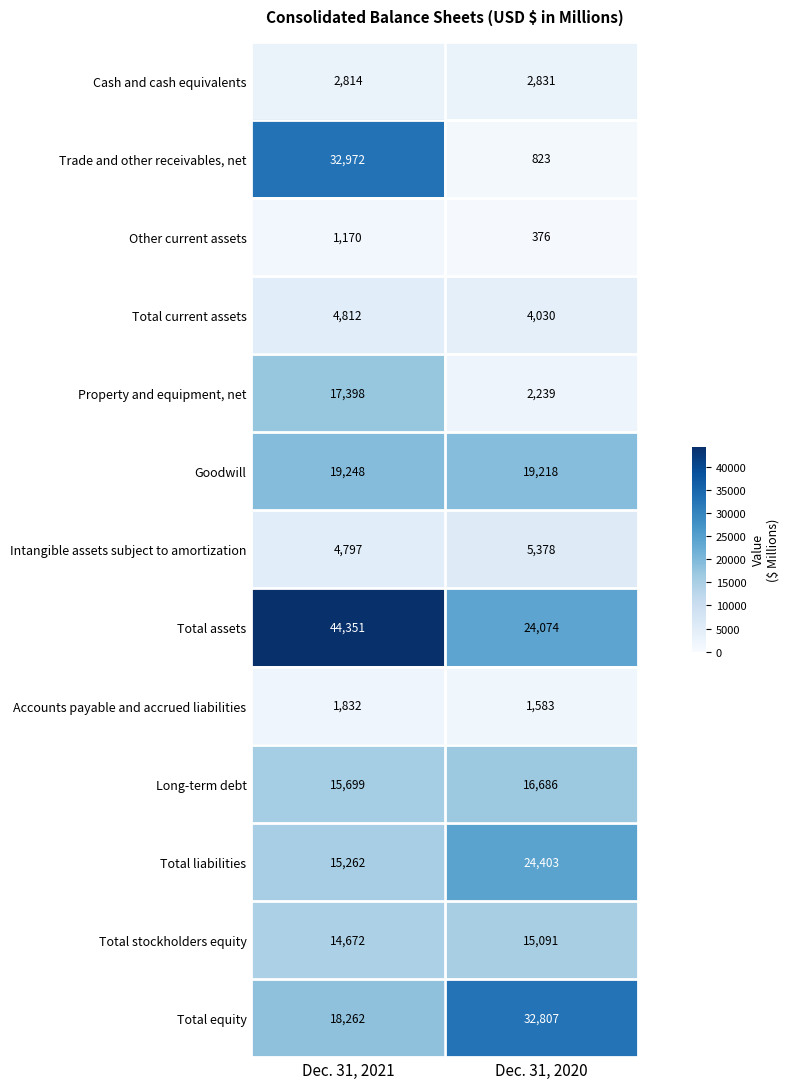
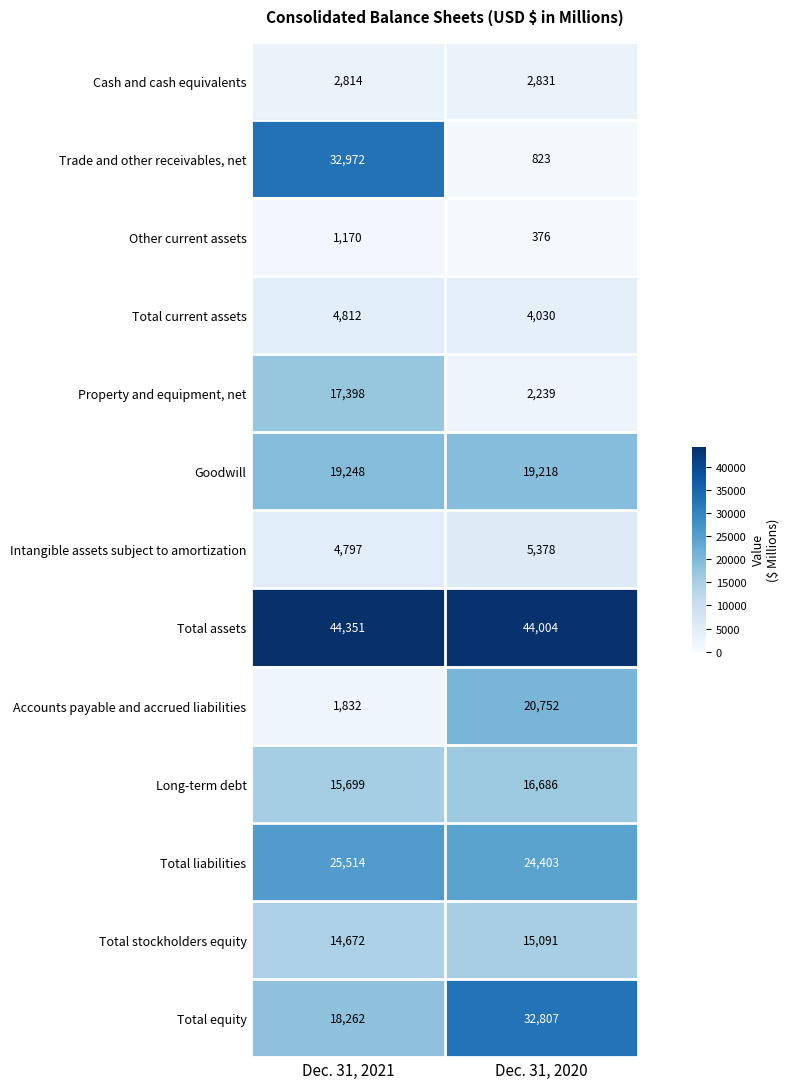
Total assets, Dec. 31, 2020: 24,074 -> 44,004
Accounts payable and accrued liabilities, Dec. 31, 2020: 1,583 -> 20,752
Total liabilities, Dec. 31, 2021: 15,262 -> 25,514
